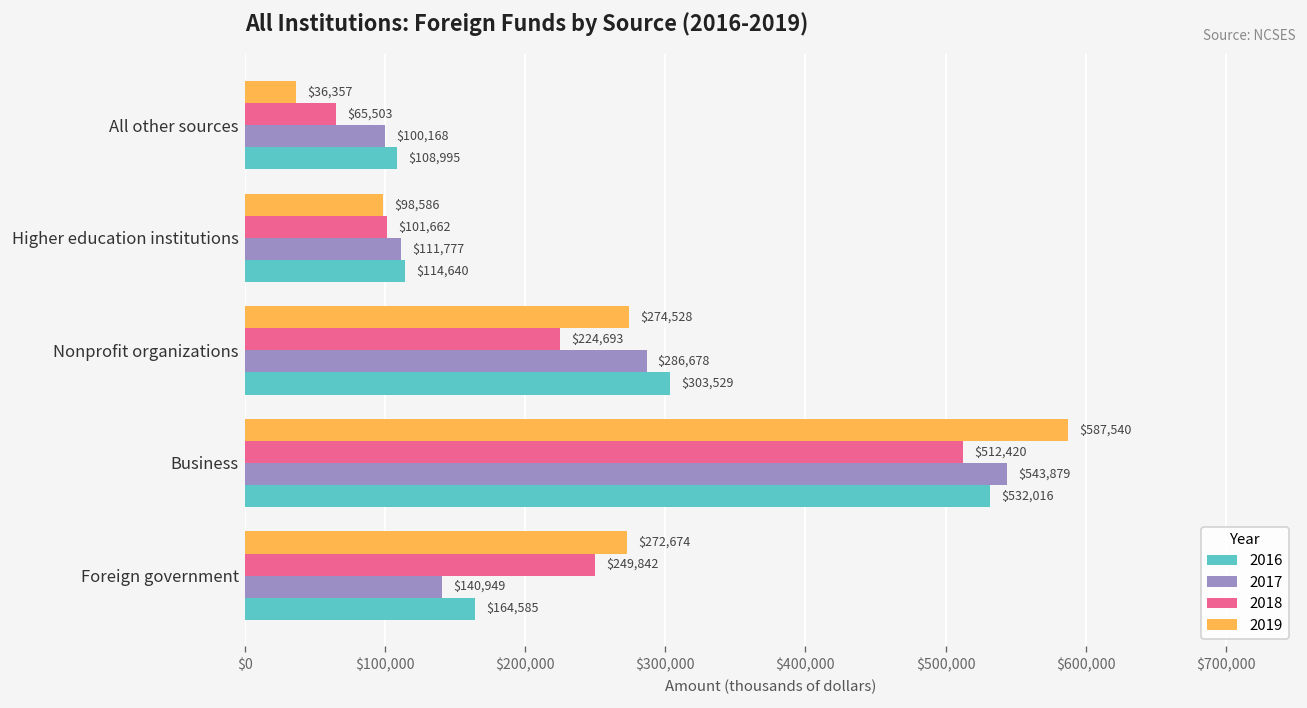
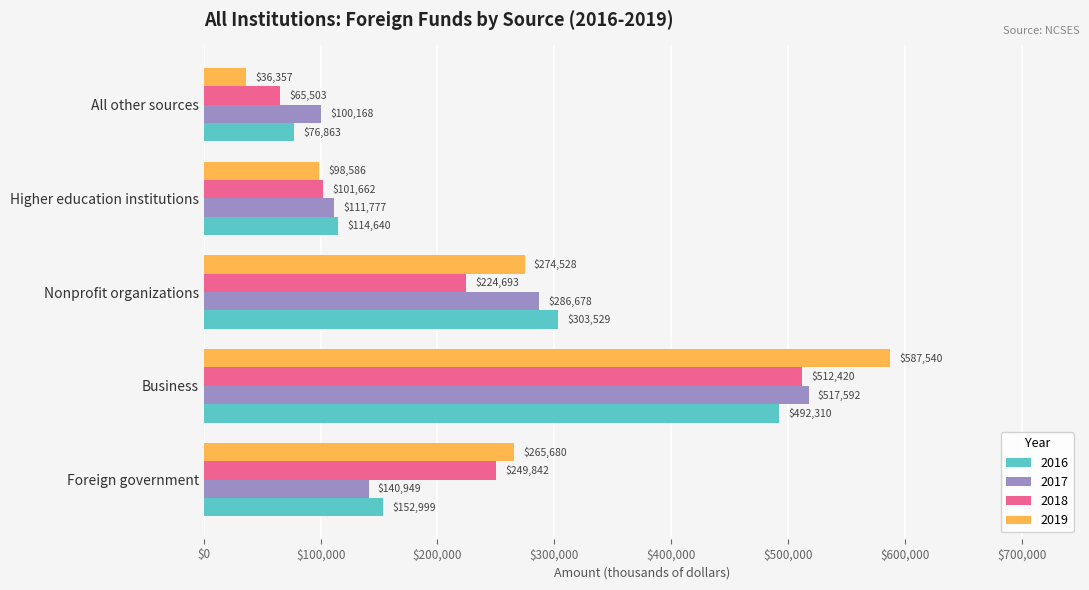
2016, All other sources: $108,995 -> $76,863
2017, Business: $543,879 -> $517,592
2016, Business: $532,016 -> $492,310
2019, Foreign government: $272,674 -> $265,680
2016, Foreign government: $164,585 -> $152,999
